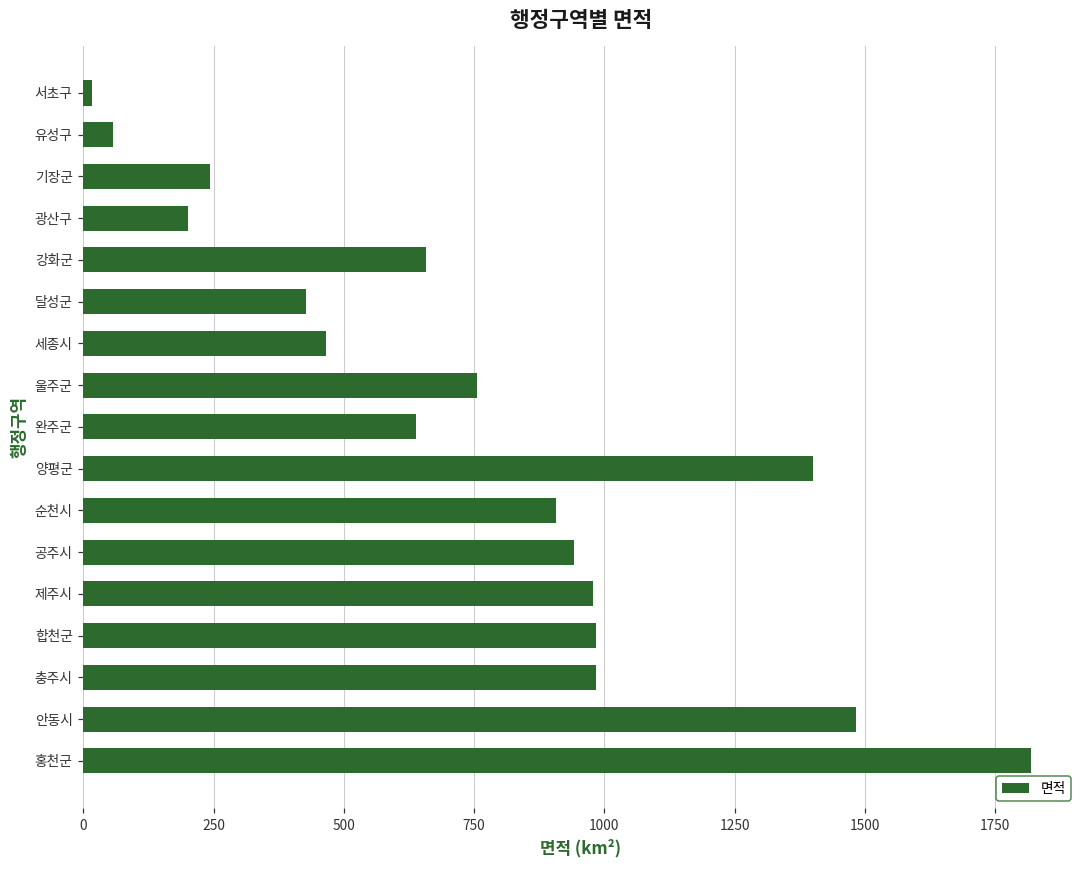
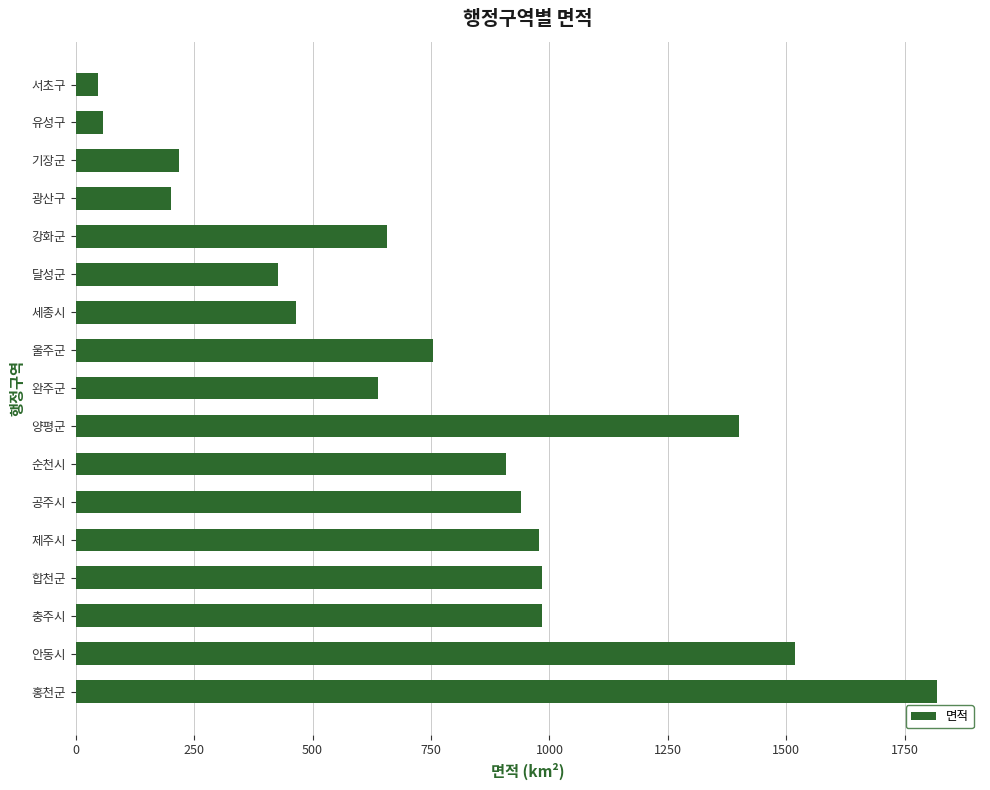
서초구: 20 -> 50
기장군: 240 -> 220
안동시: 1480 -> 1520
